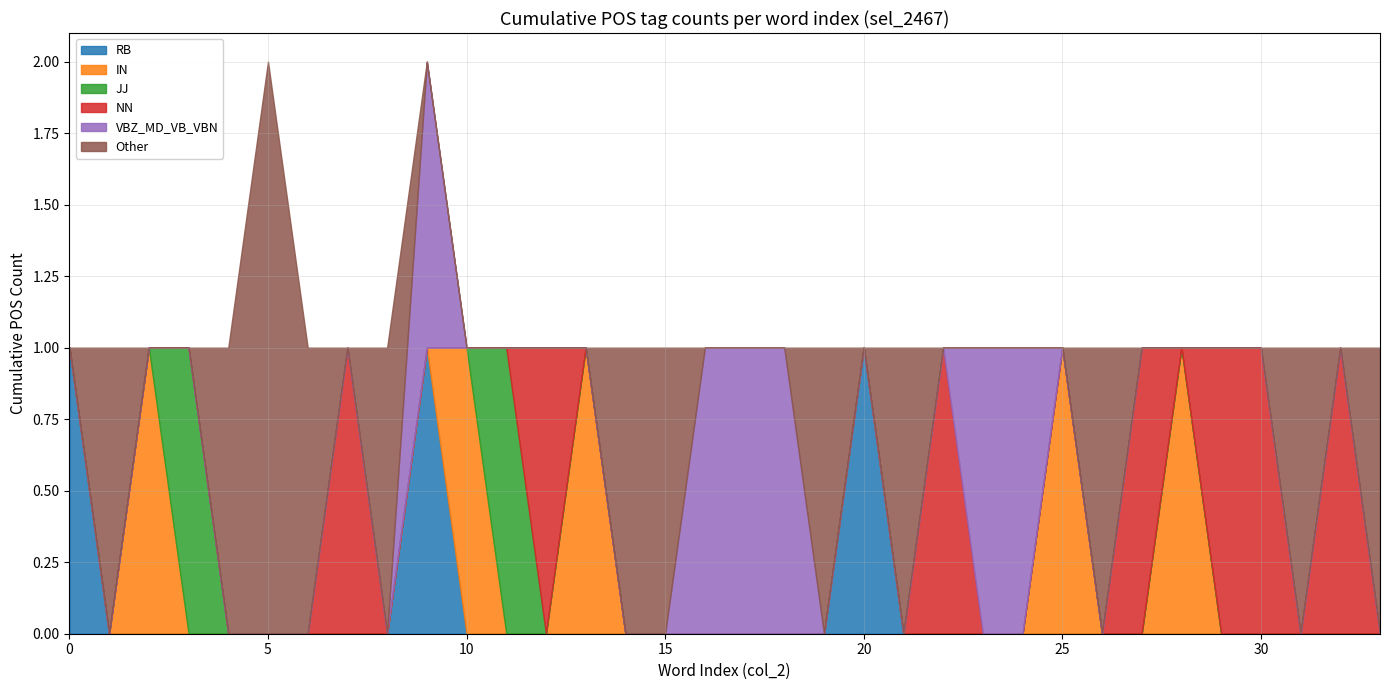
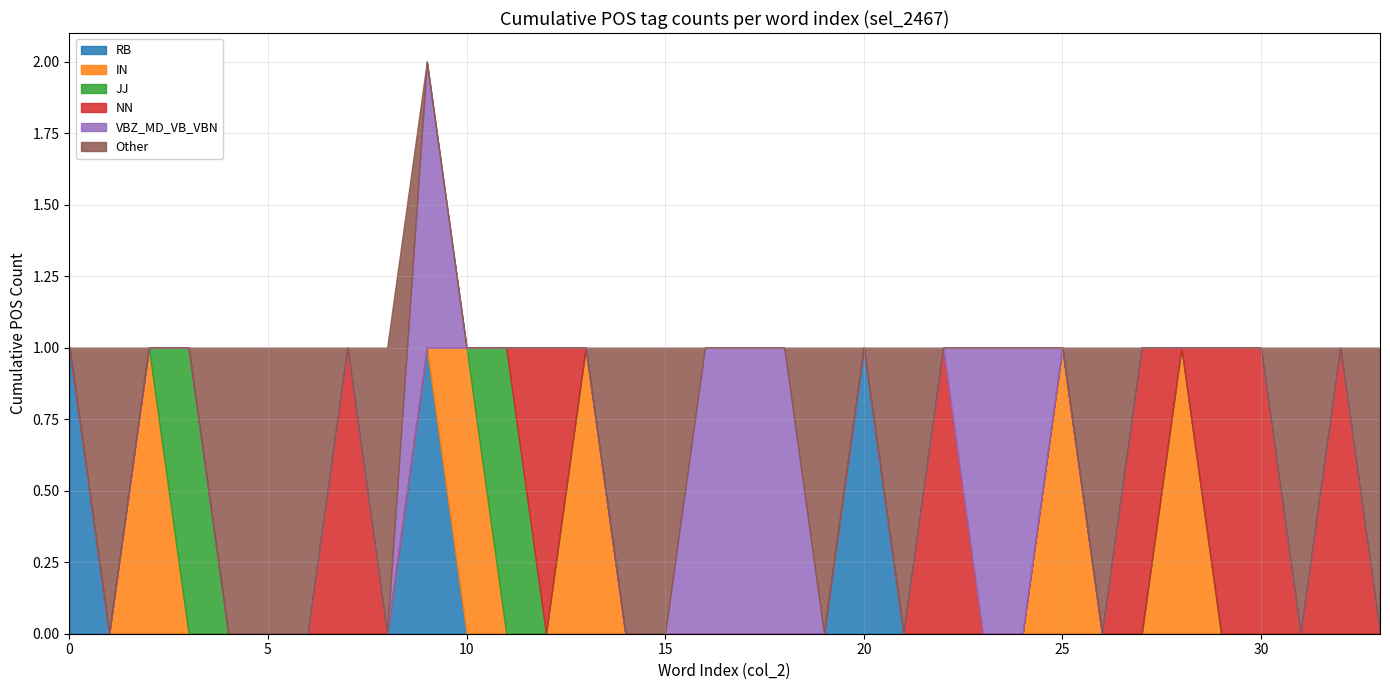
Other, 5: 2 -> 1
